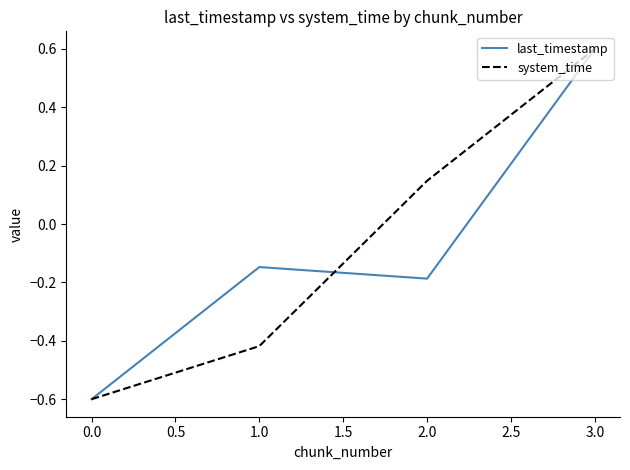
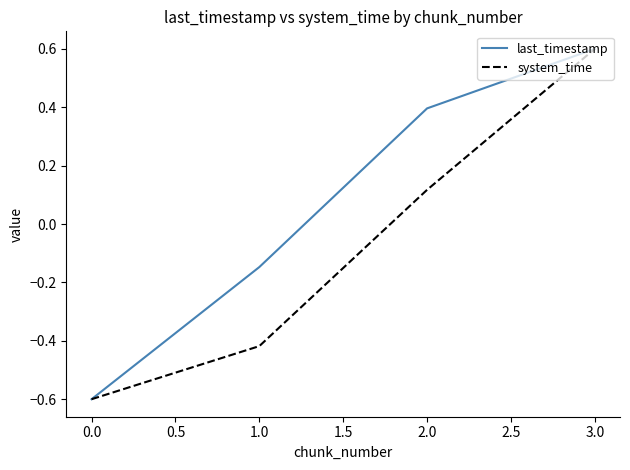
last_timestamp, 2.0: -0.19 -> 0.40
system_time, 2.0: 0.15 -> 0.12
